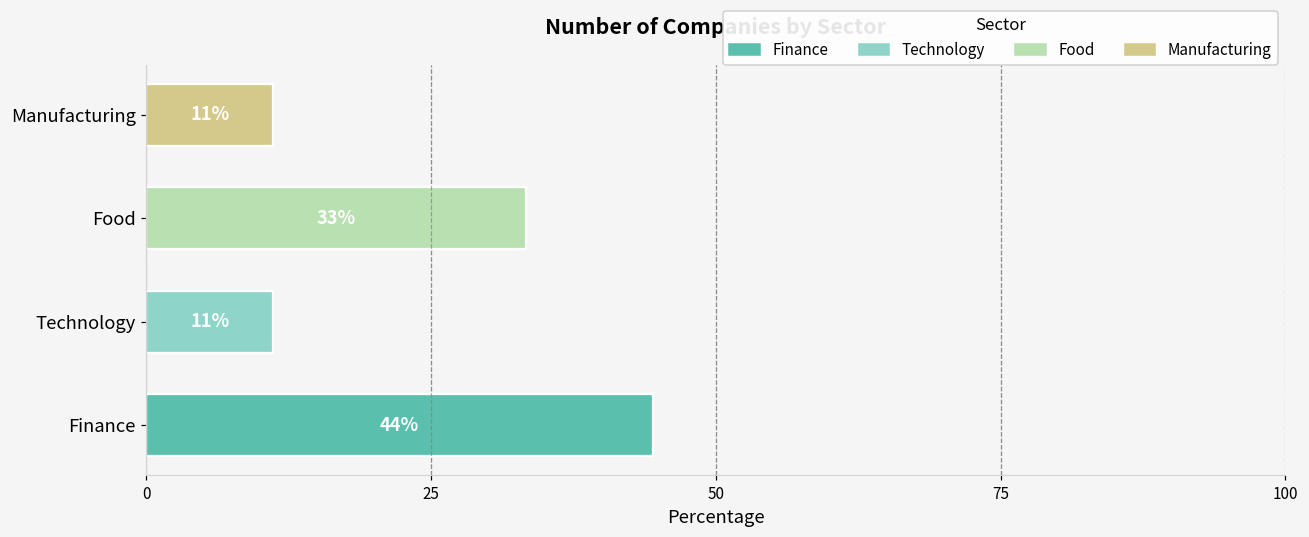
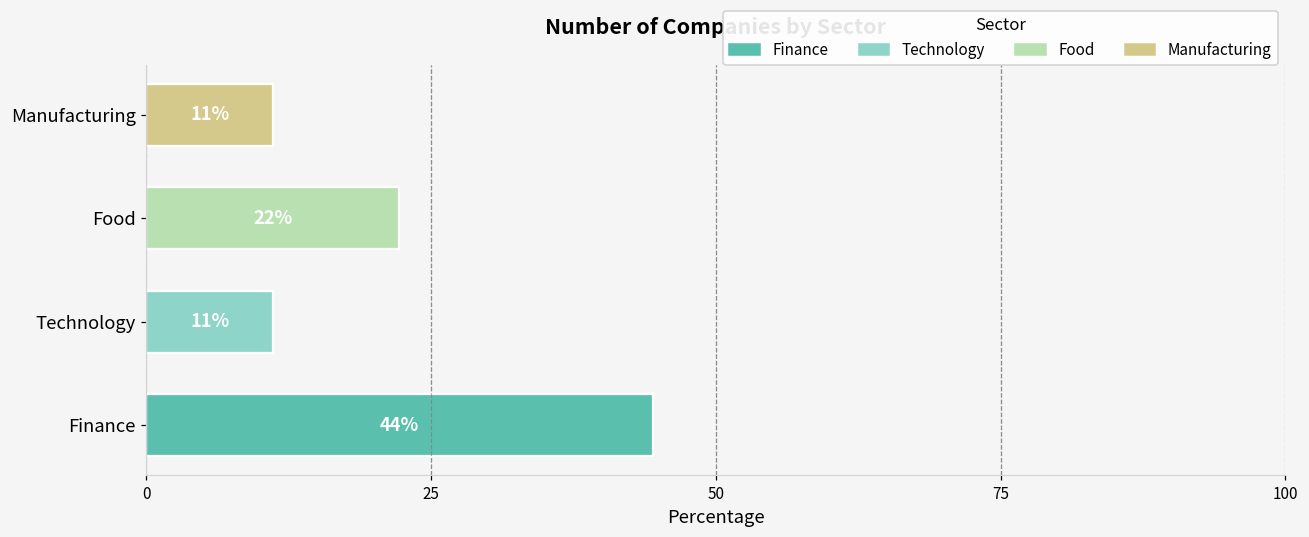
Food: 33% -> 22%
